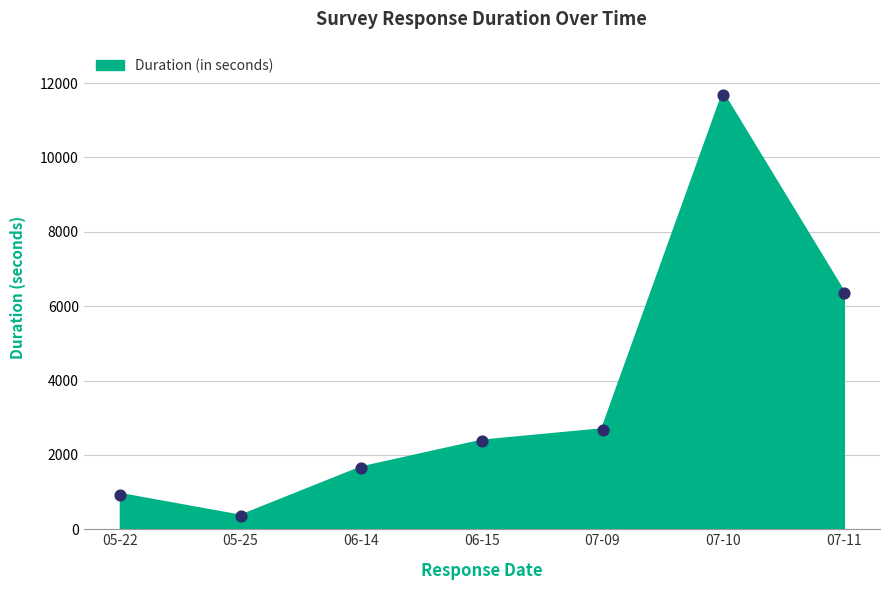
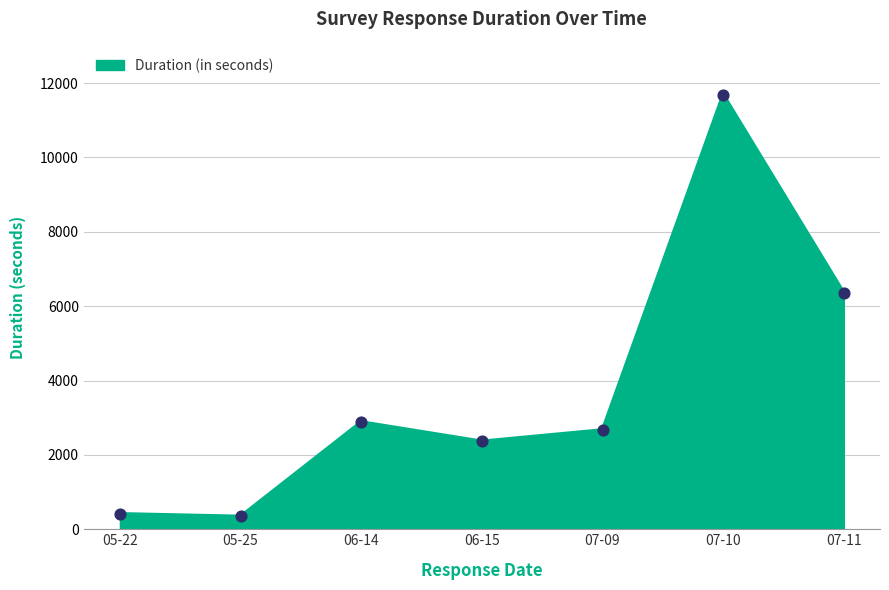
05-22: 900 -> 400
06-14: 1600 -> 2900
